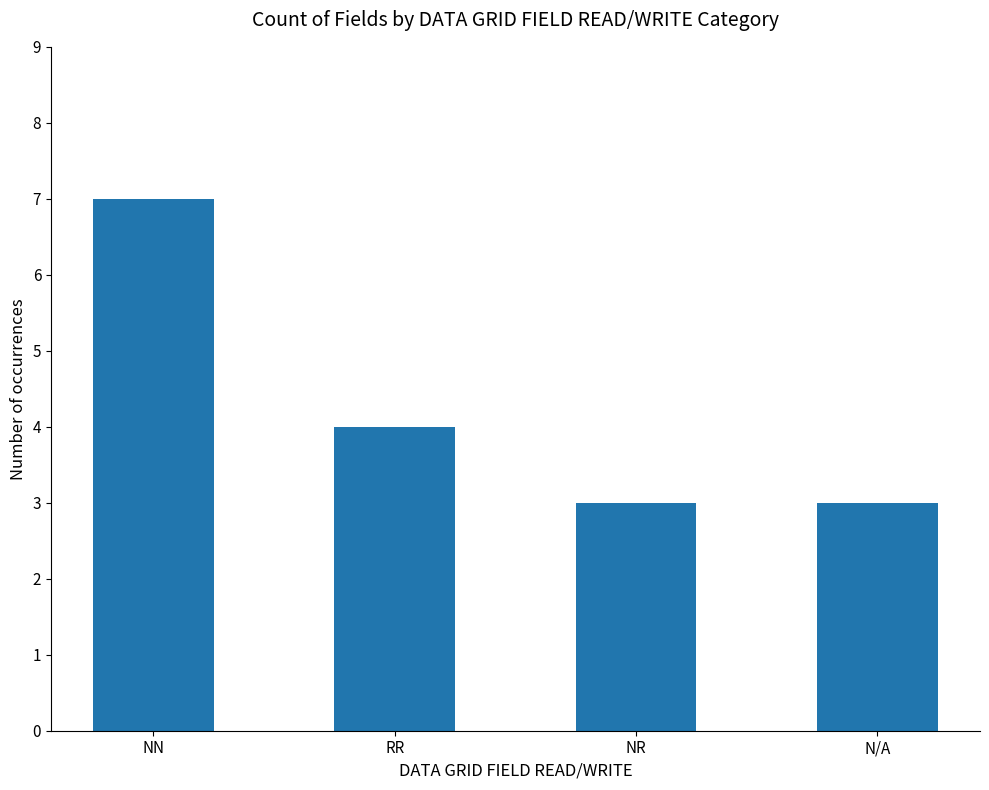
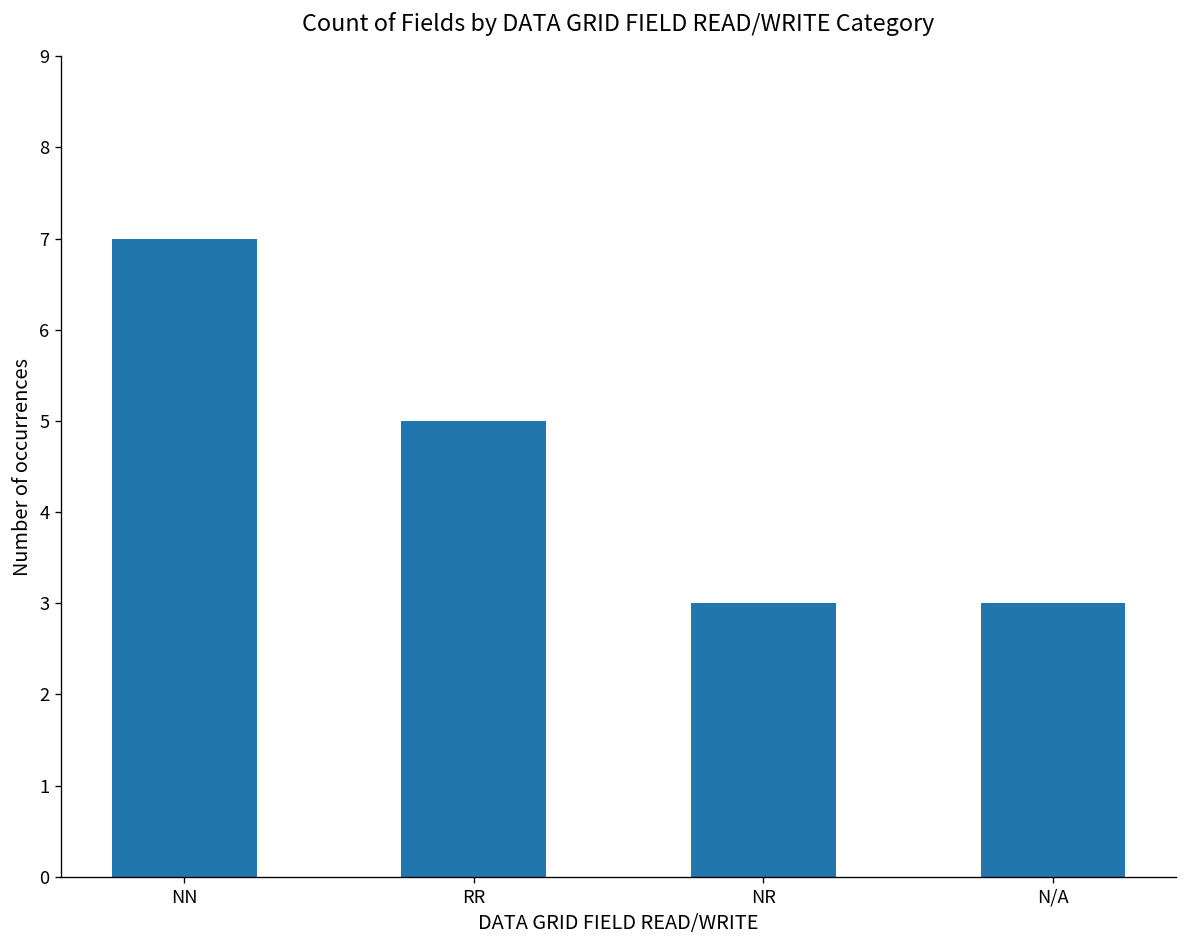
RR: 4 -> 5
